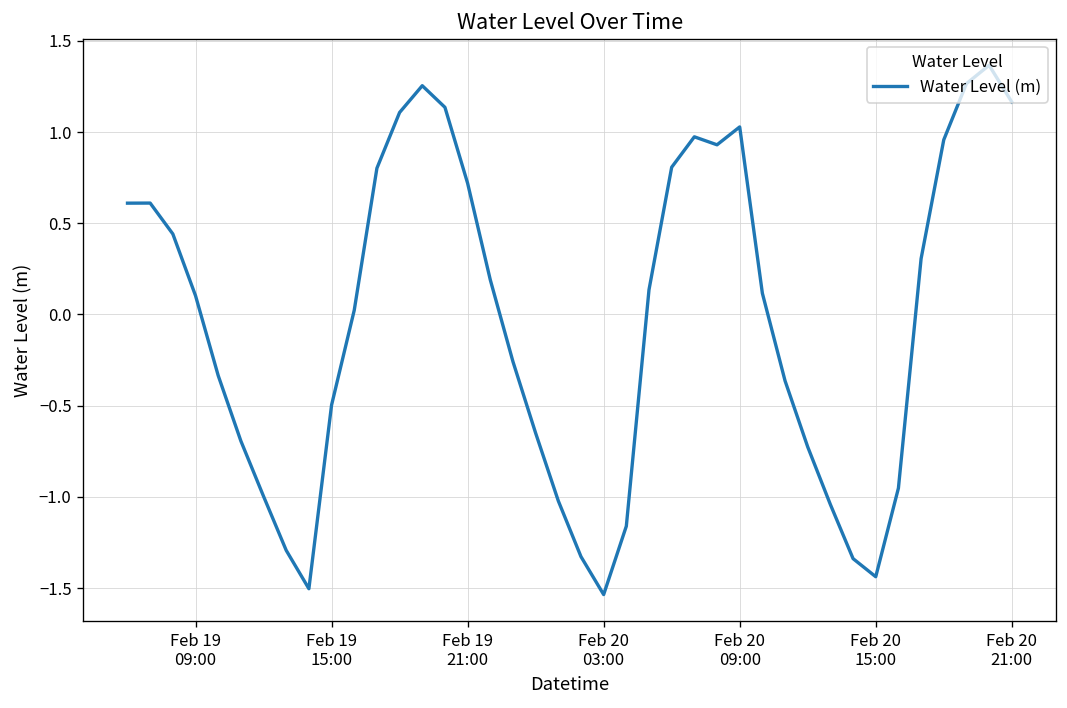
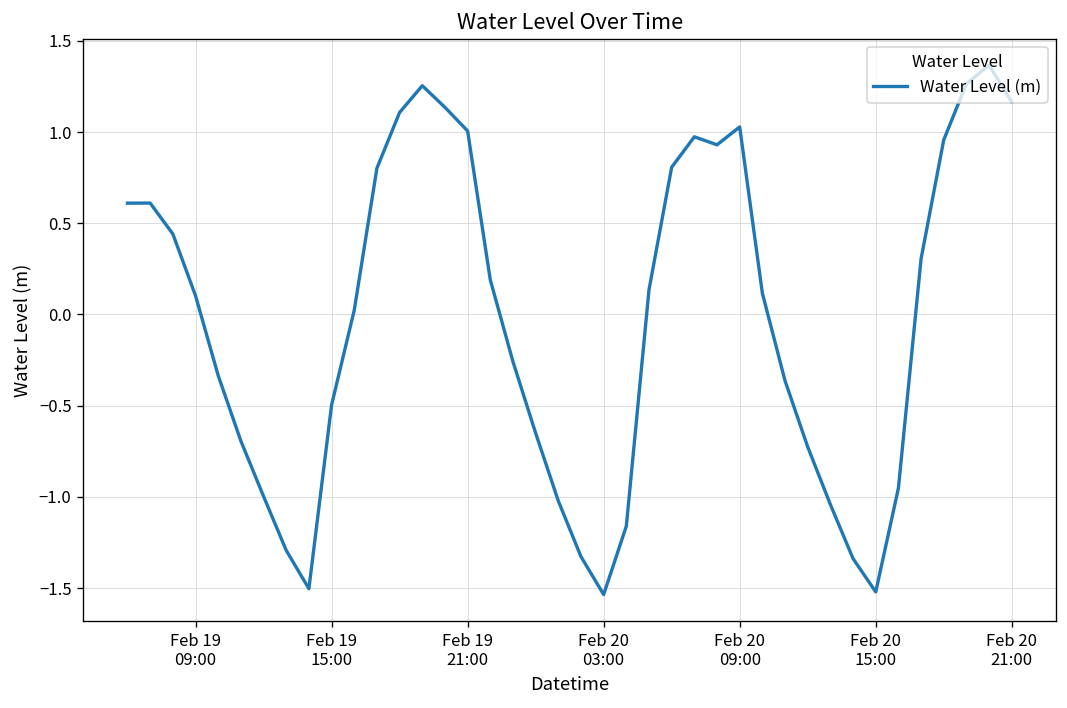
Feb 19 21:00: 0.72 -> 1.01
Feb 20 15:00: -1.44 -> -1.52
